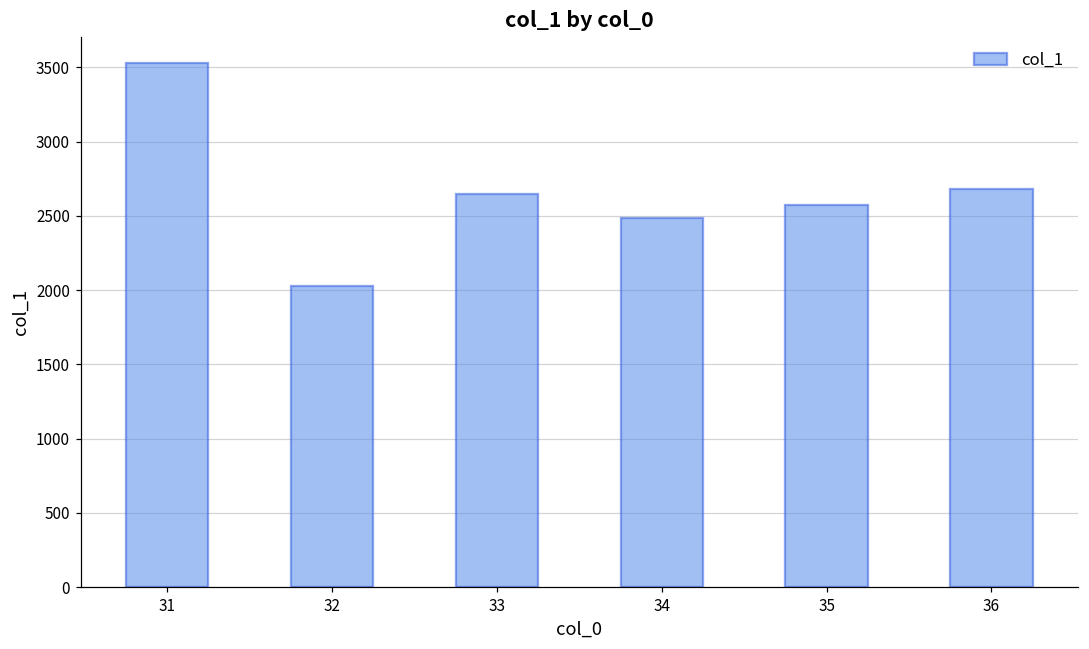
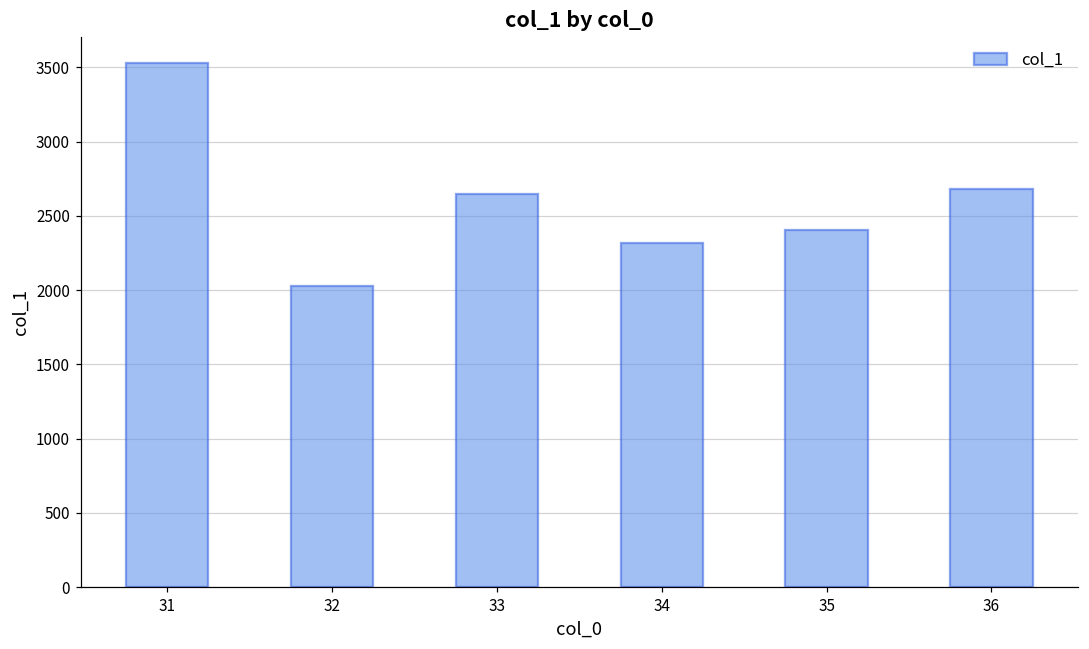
34: 2490 -> 2320
35: 2580 -> 2400
